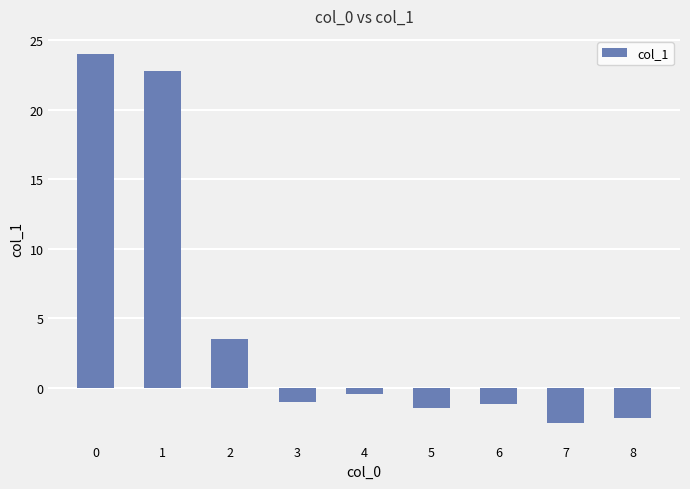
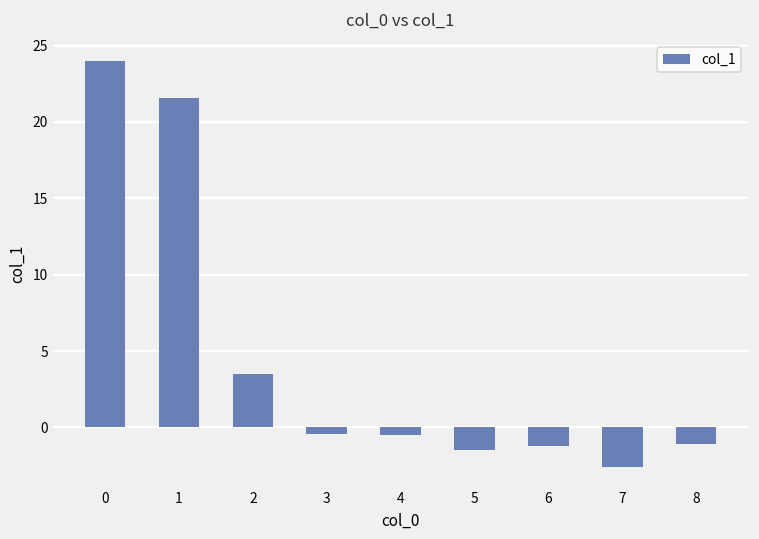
1: 22.8 -> 21.6
3: -1.0 -> -0.4
8: -2.2 -> -1.1
